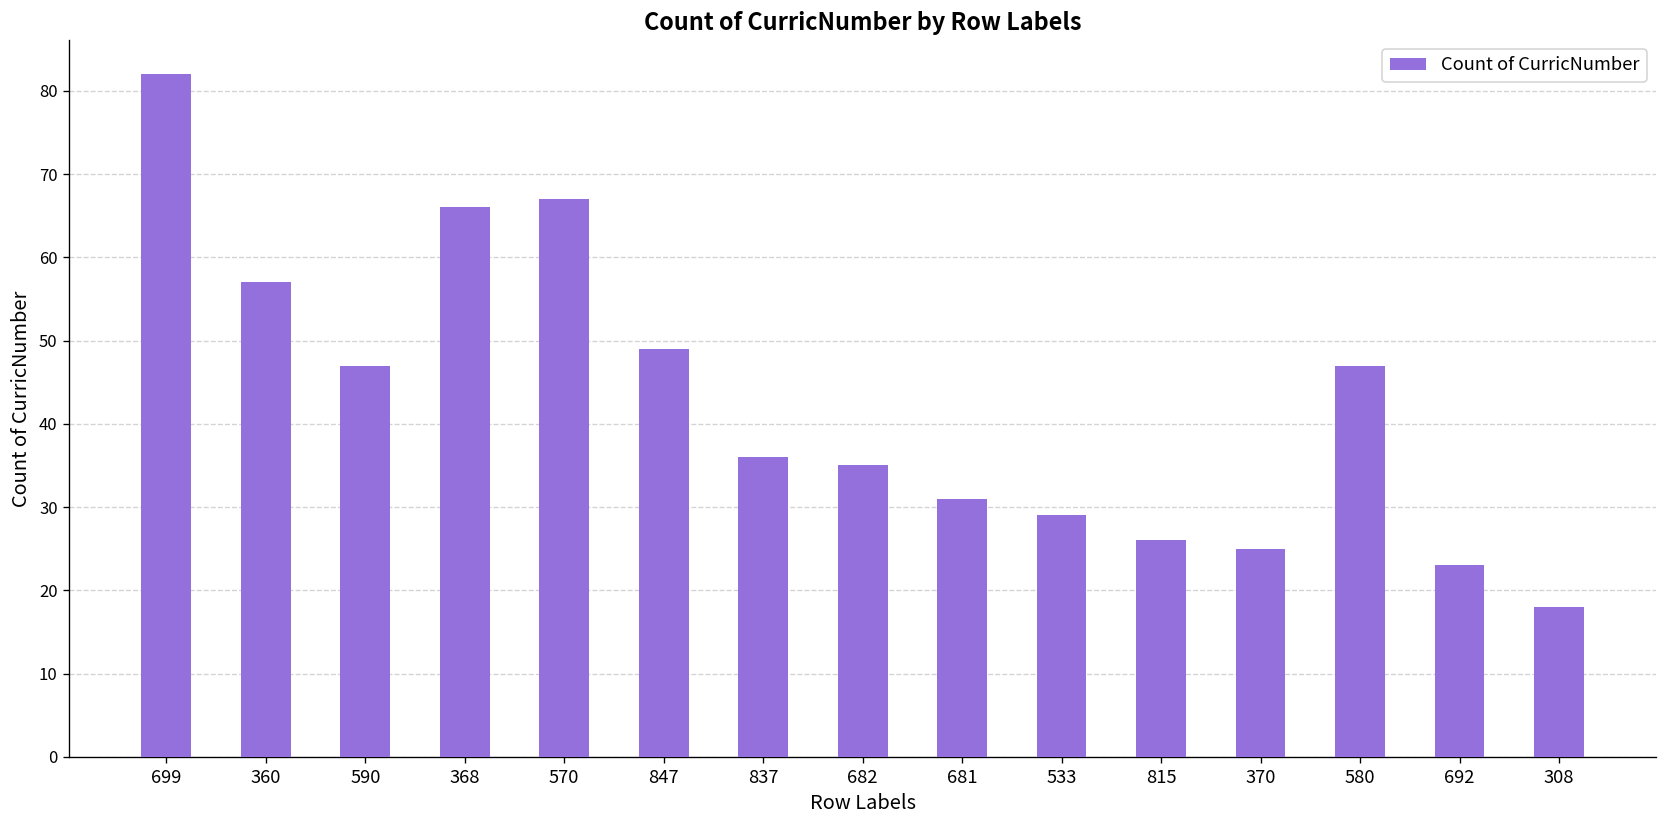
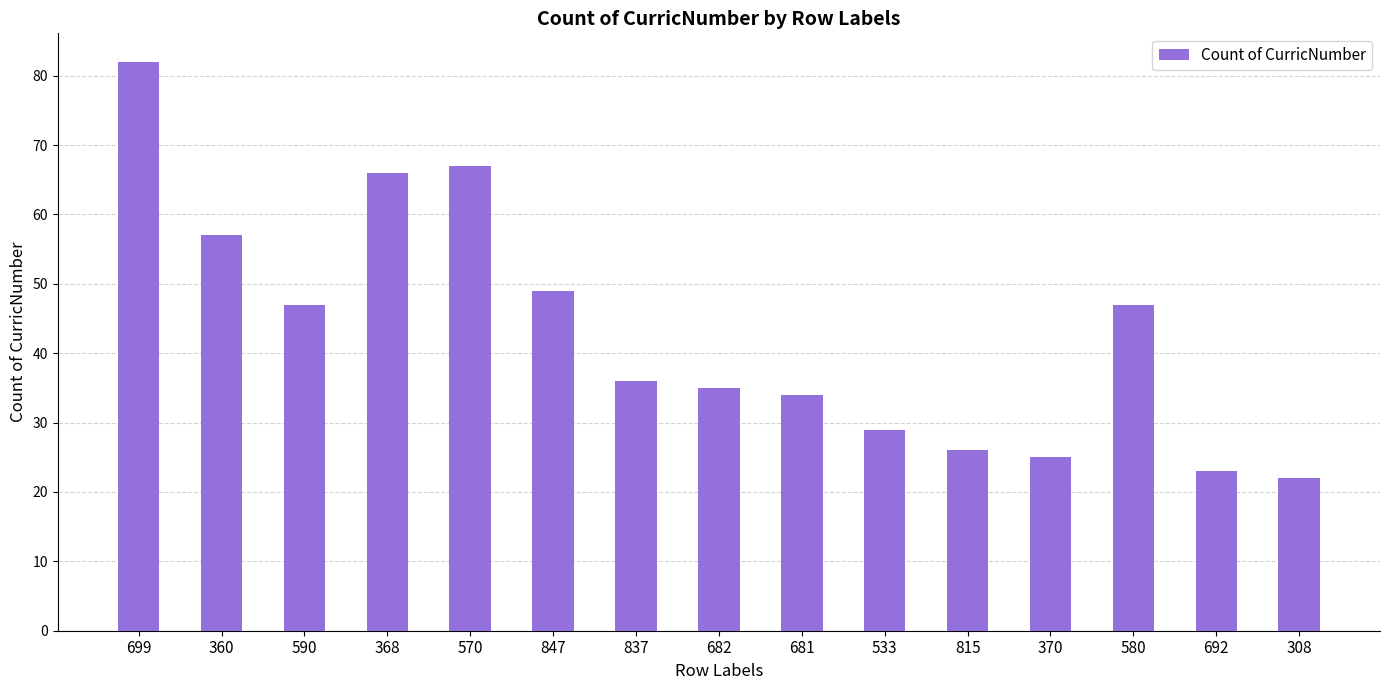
681: 31 -> 34
308: 18 -> 22
